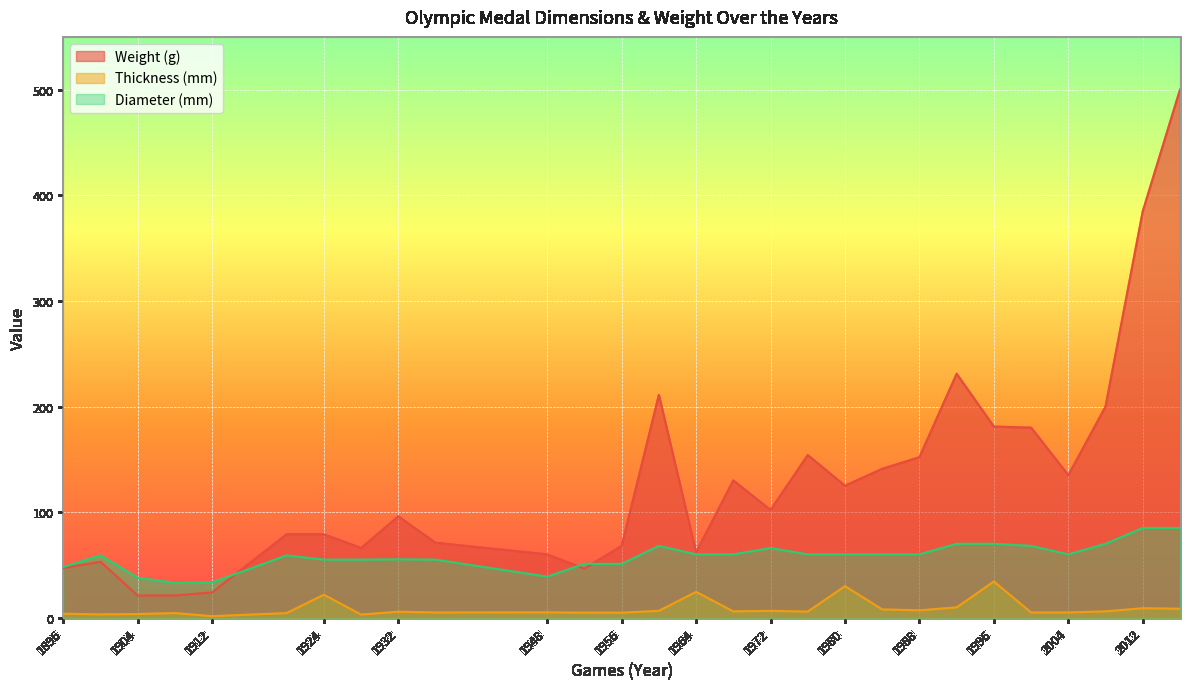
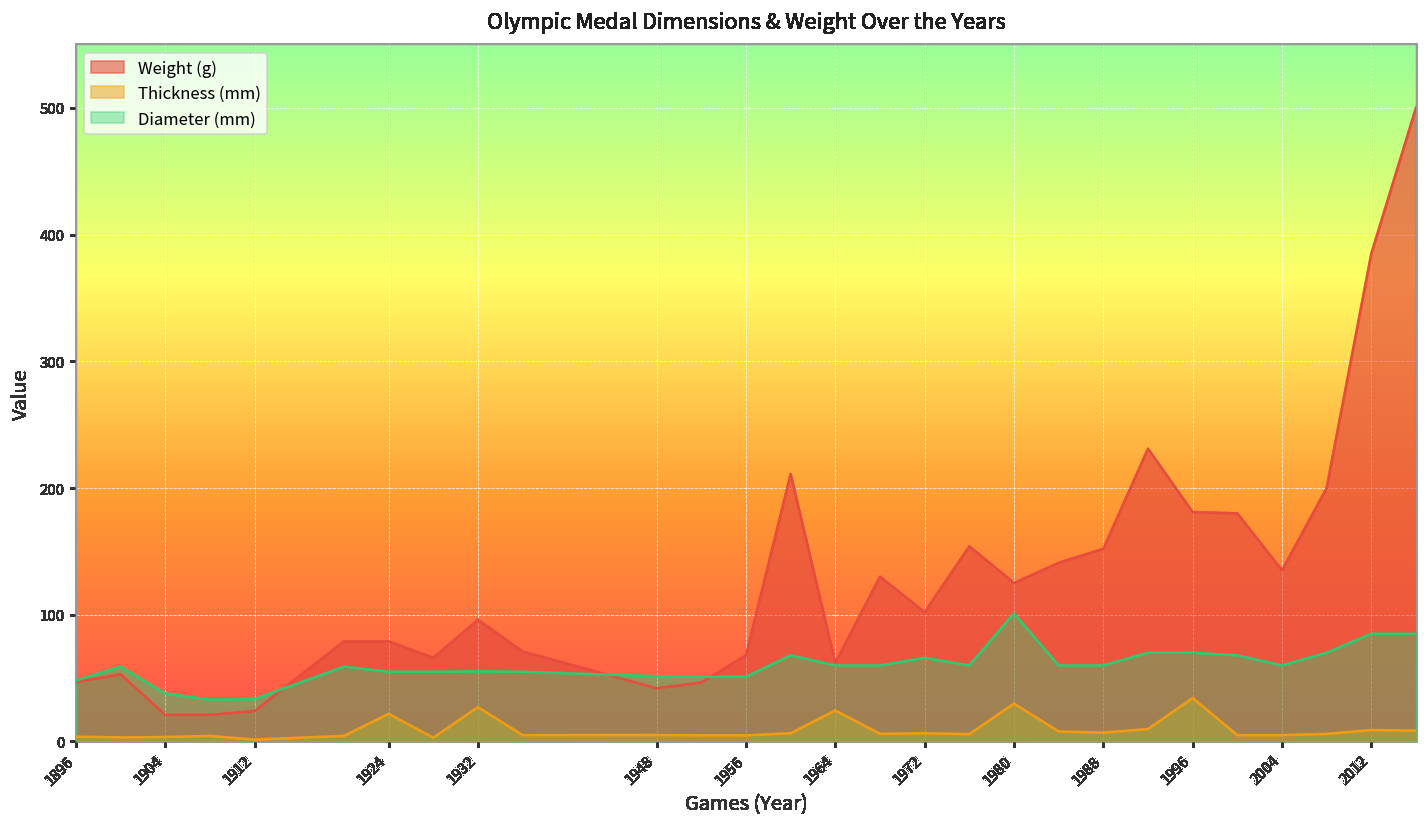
Thickness (mm), 1932: 6 -> 27
Weight (g), 1948: 60 -> 42
Diameter (mm), 1948: 39 -> 51
Diameter (mm), 1980: 60 -> 101
